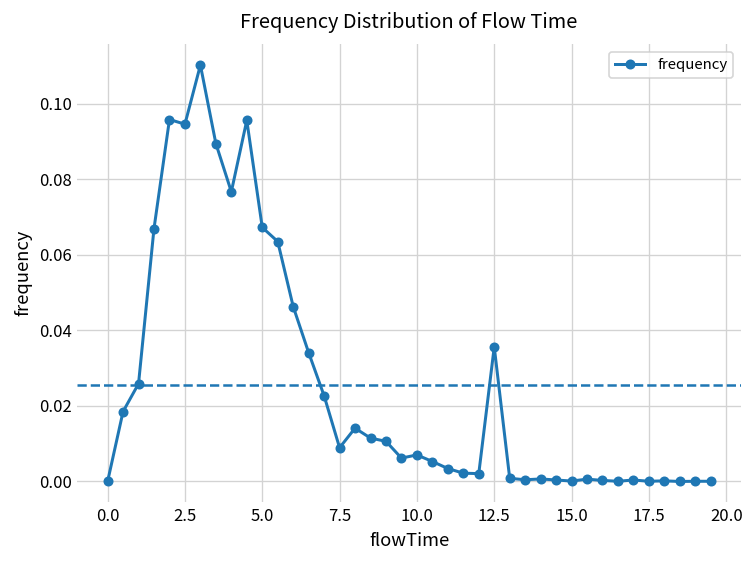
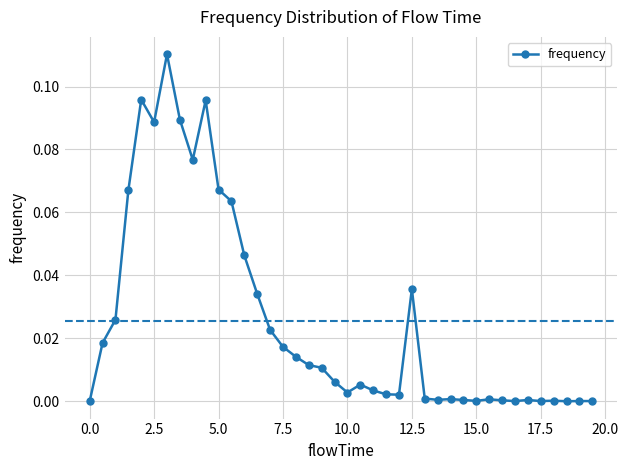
2.5: 0.095 -> 0.089
7.5: 0.009 -> 0.017
10.0: 0.007 -> 0.003
